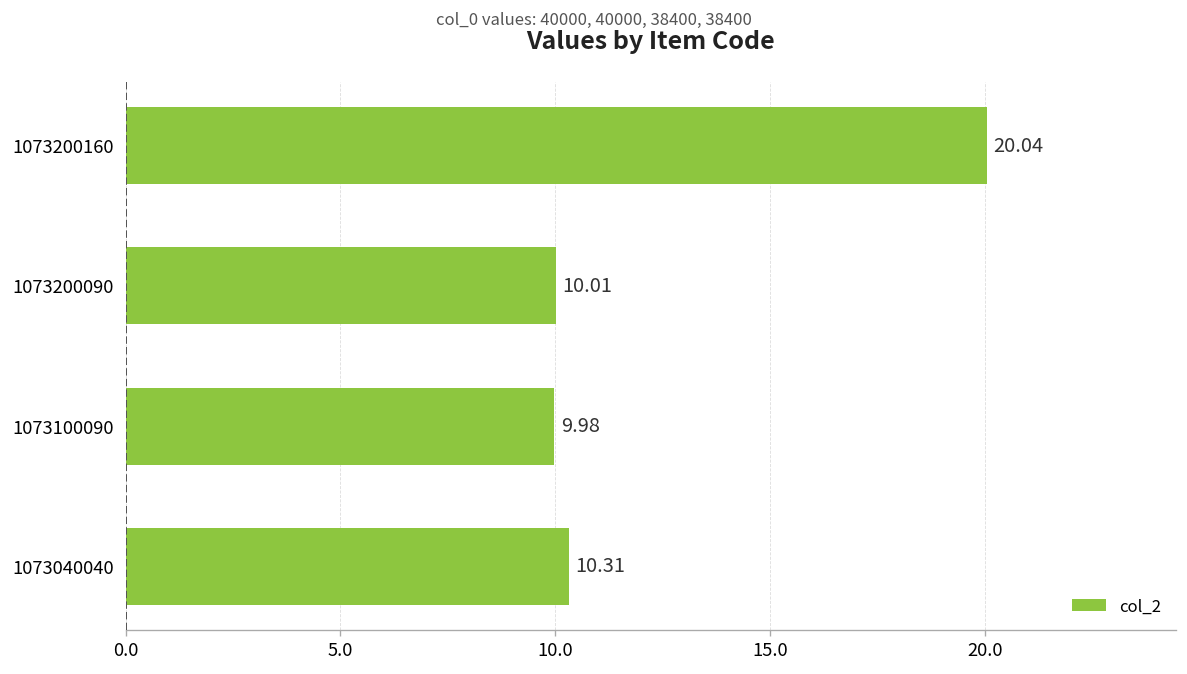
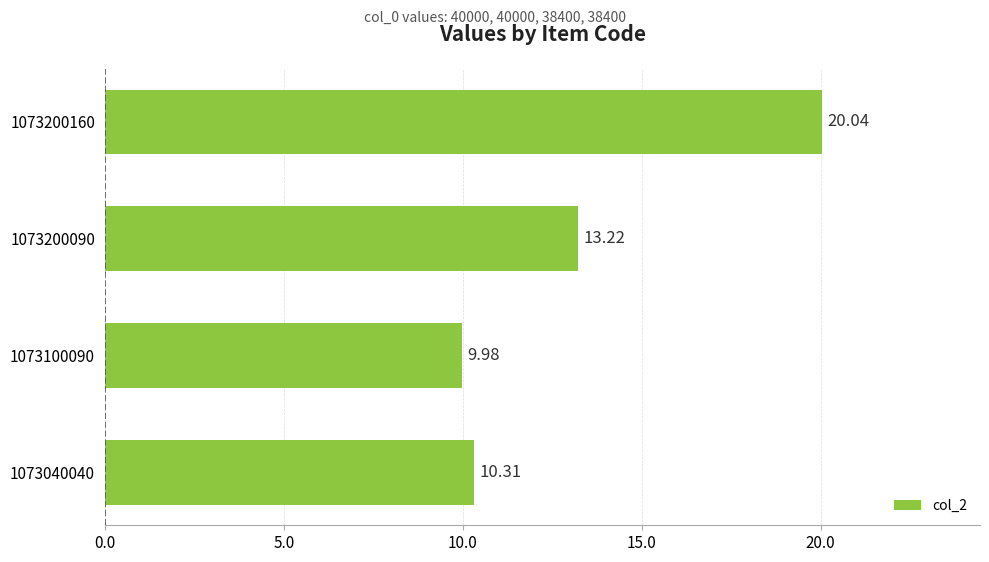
1073200090: 10.01 -> 13.22
